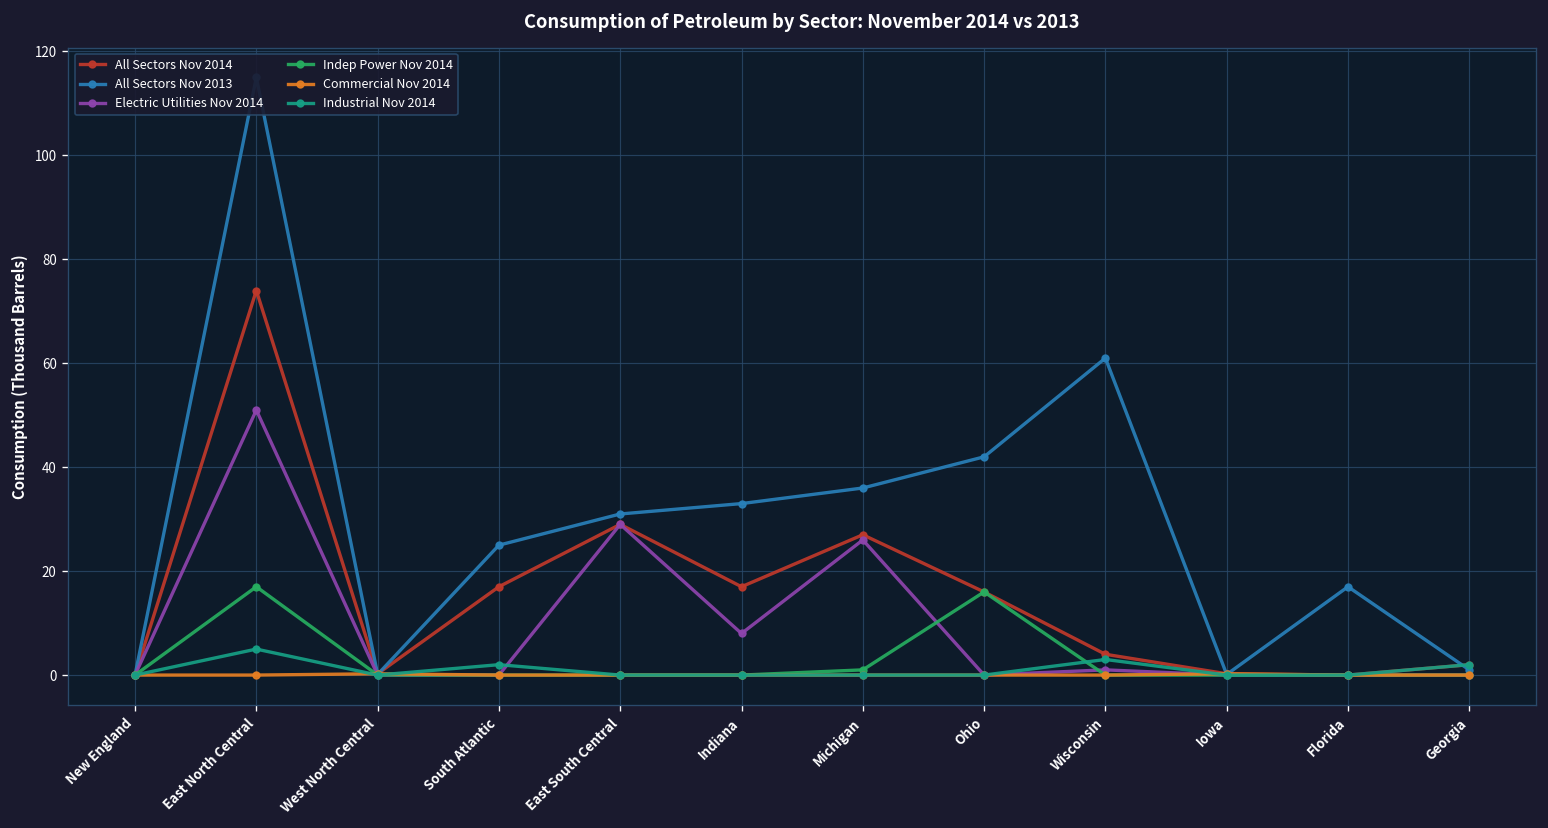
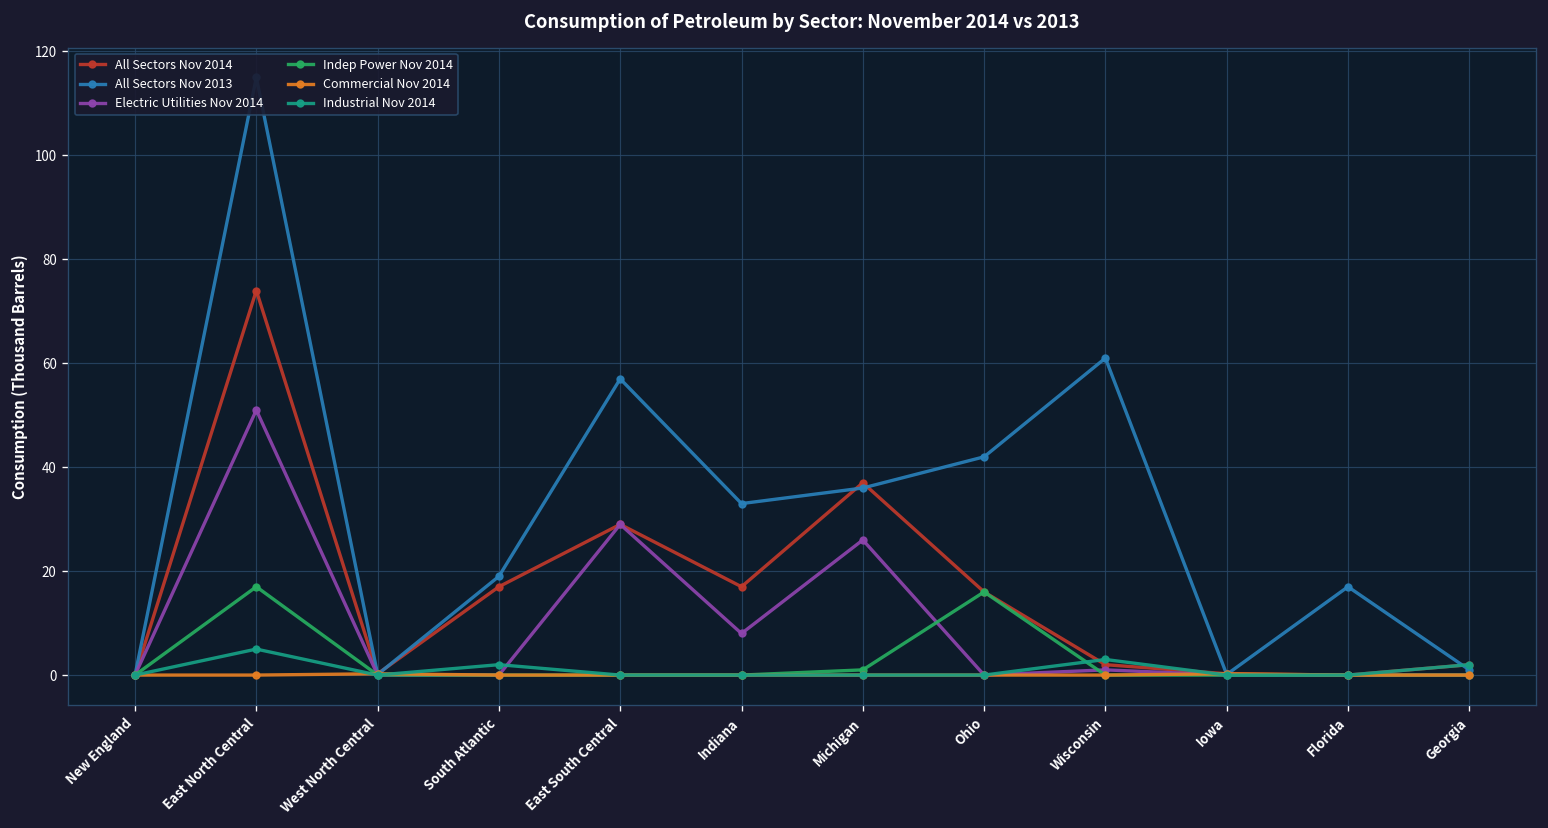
All Sectors Nov 2013, South Atlantic: 25 -> 19
All Sectors Nov 2013, East South Central: 31 -> 57
All Sectors Nov 2014, Michigan: 27 -> 37
All Sectors Nov 2014, Wisconsin: 4 -> 2
